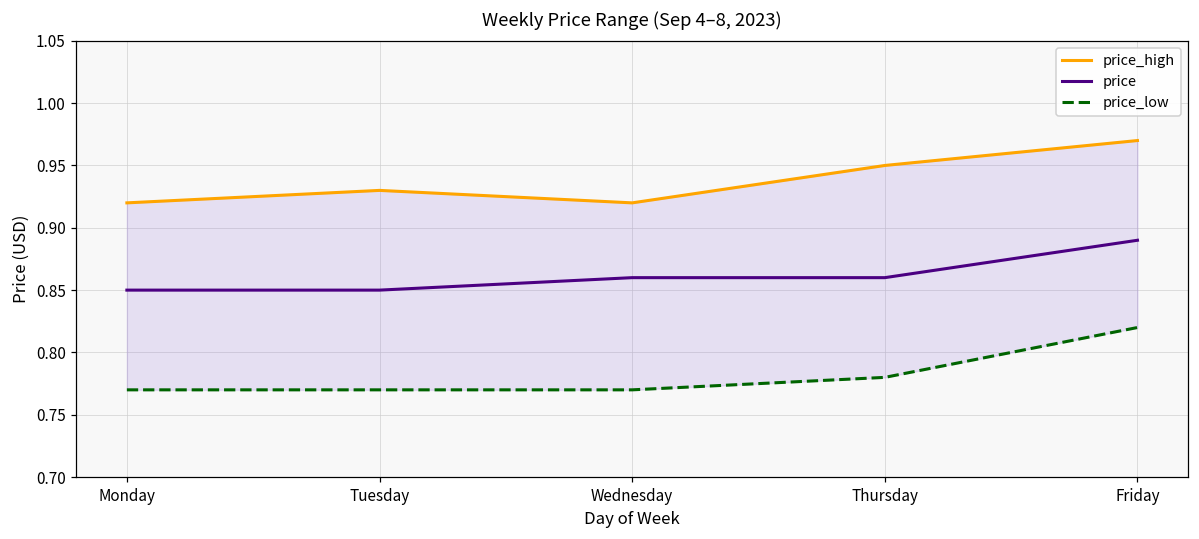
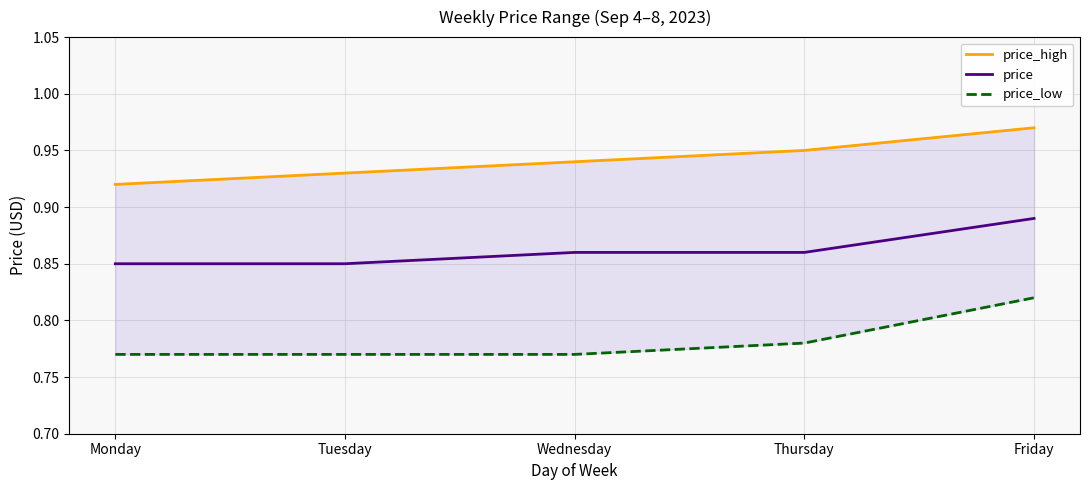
price_high, Wednesday: 0.92 -> 0.94
